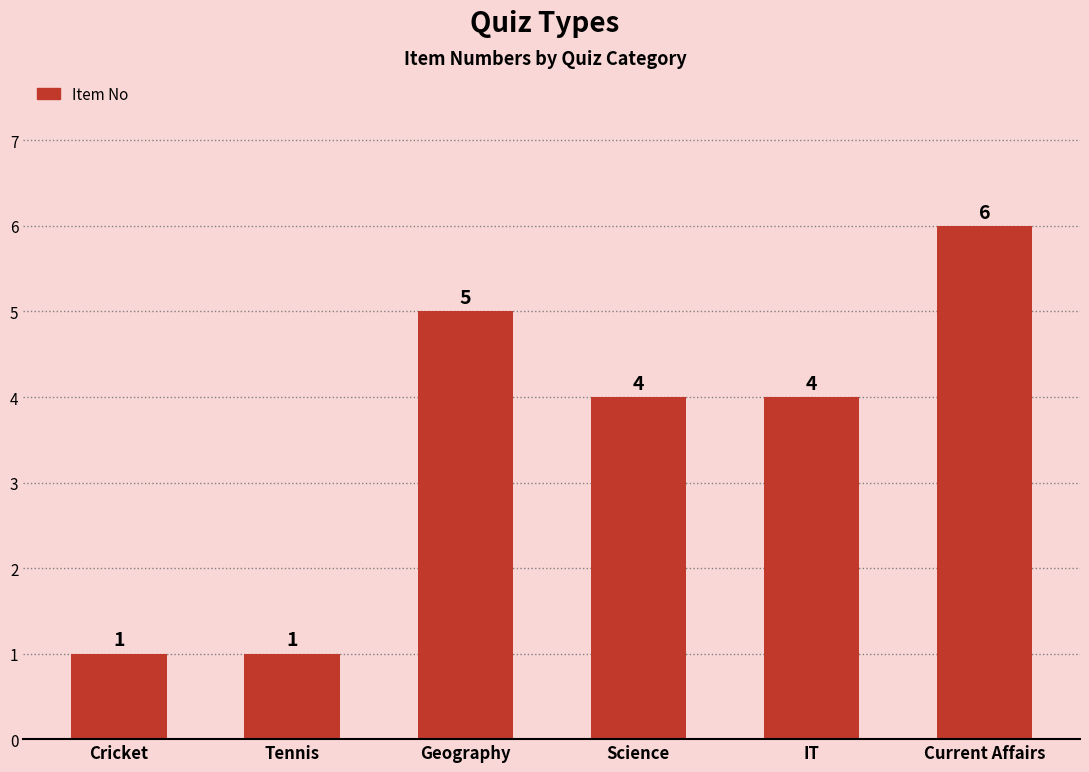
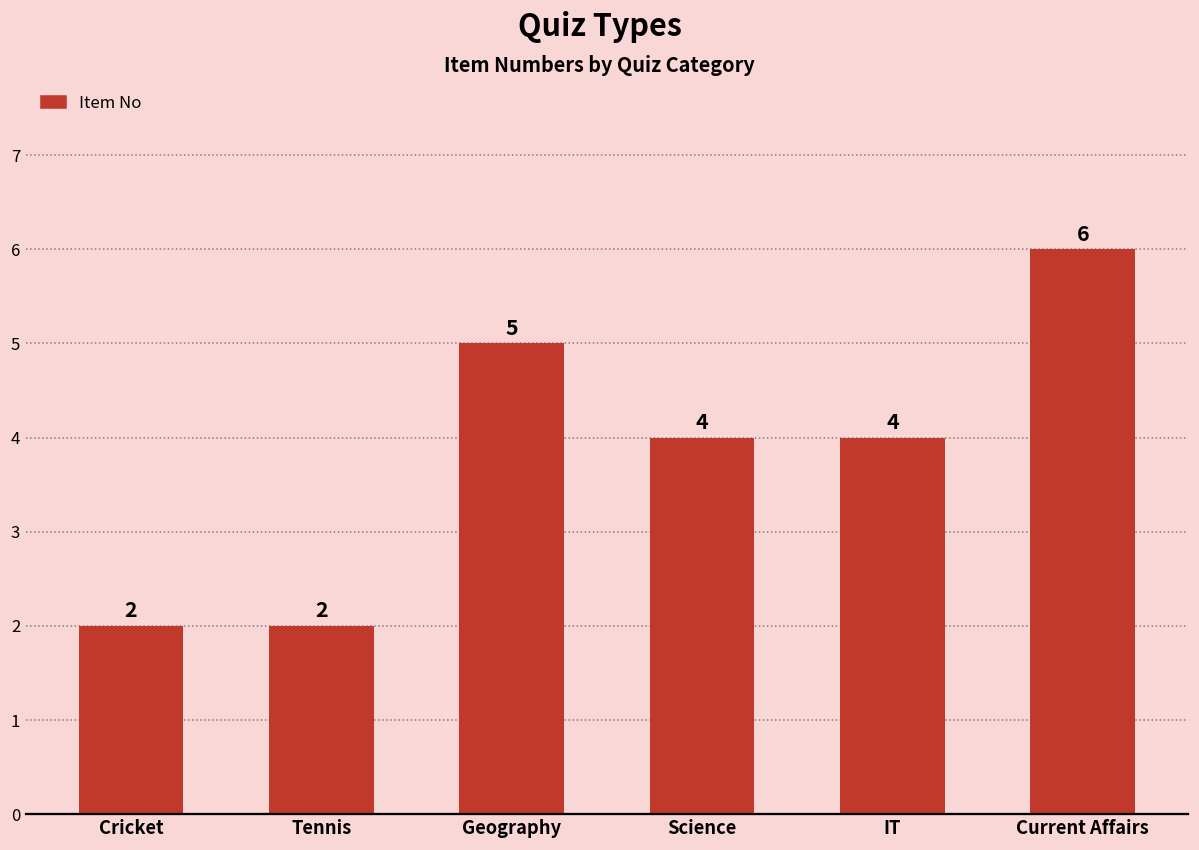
Cricket: 1 -> 2
Tennis: 1 -> 2
